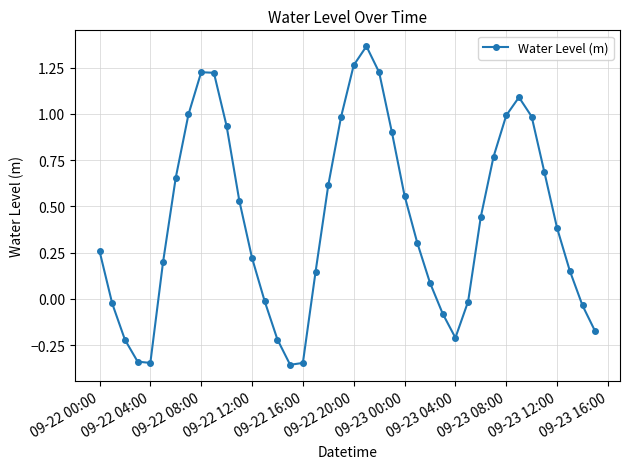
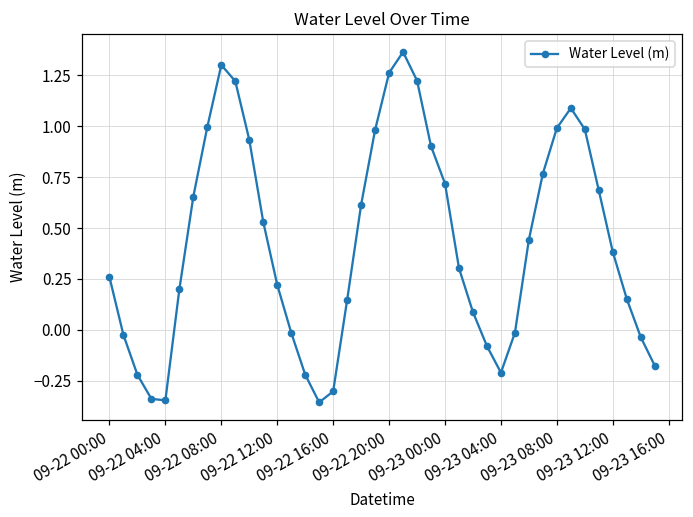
09-22 08:00: 1.22 -> 1.30
09-22 16:00: -0.35 -> -0.30
09-23 00:00: 0.56 -> 0.72
